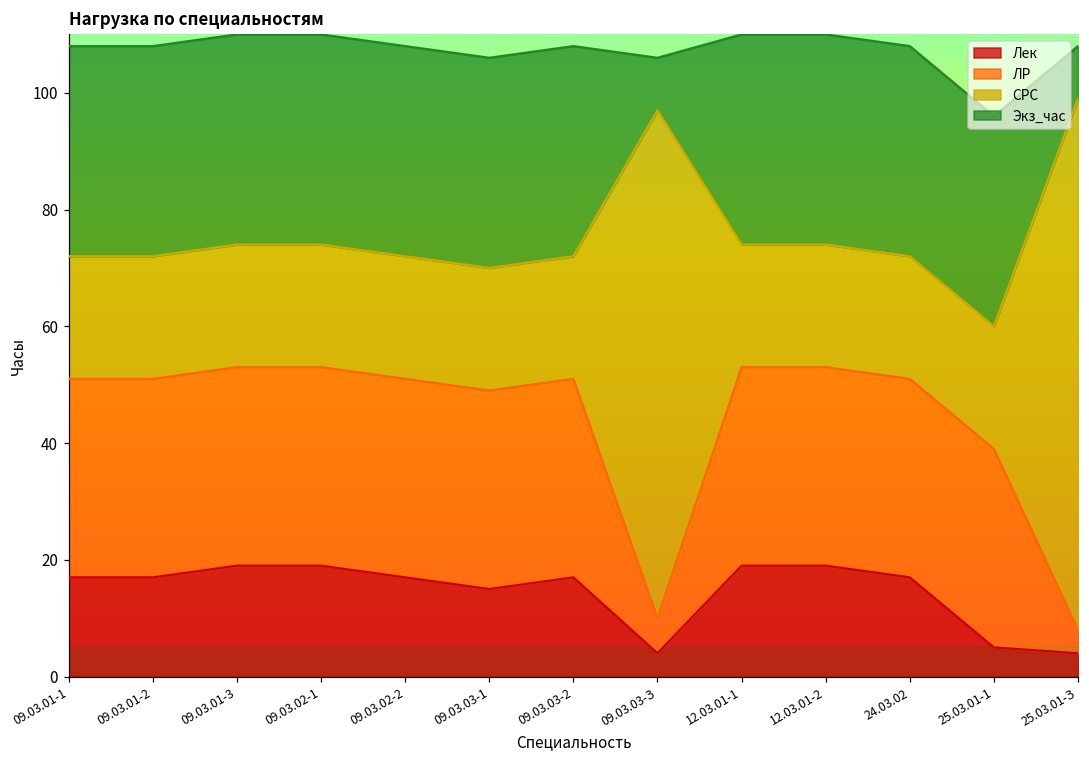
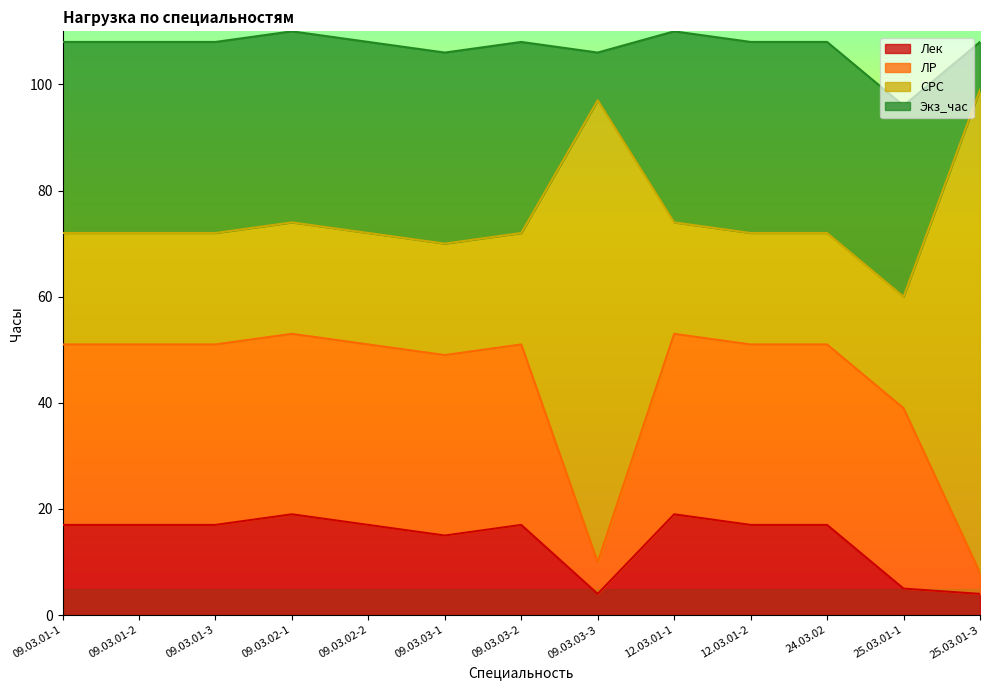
Лек, 09.03.01-3: 19 -> 17
Лек, 12.03.01-2: 19 -> 17
